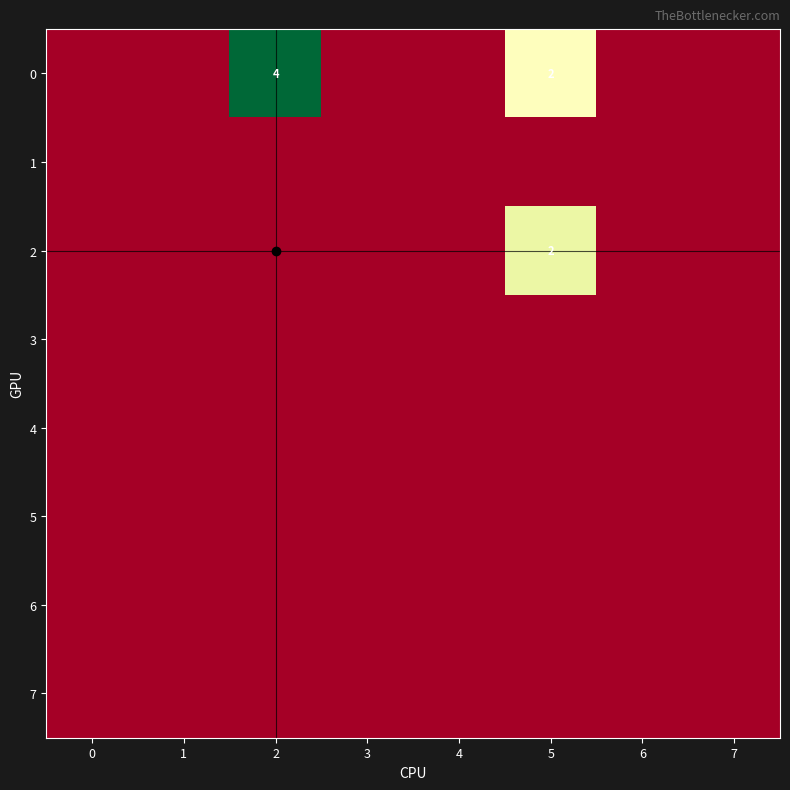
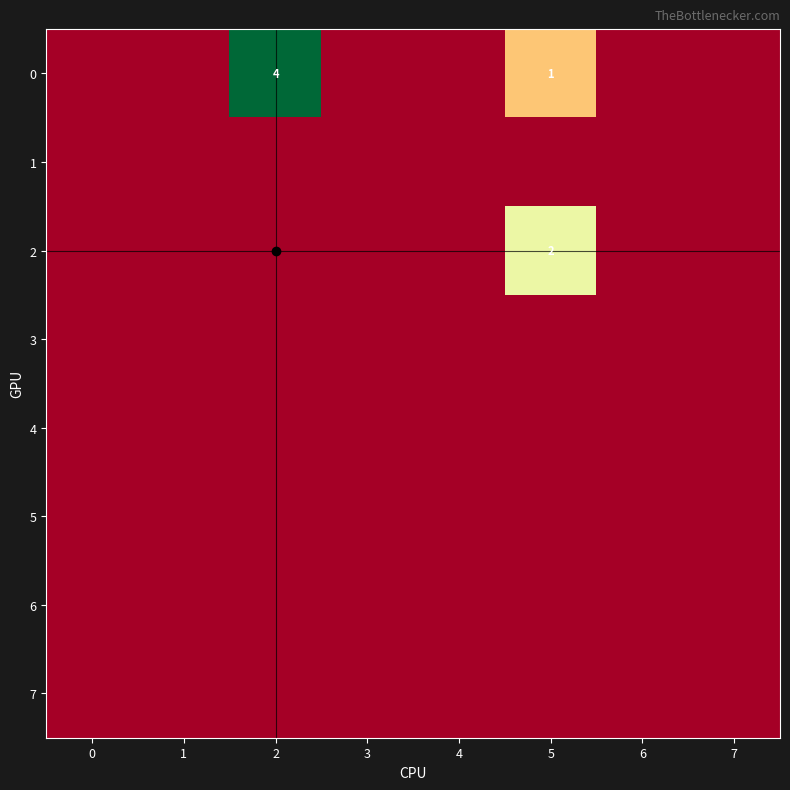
0, 5: 2 -> 1
